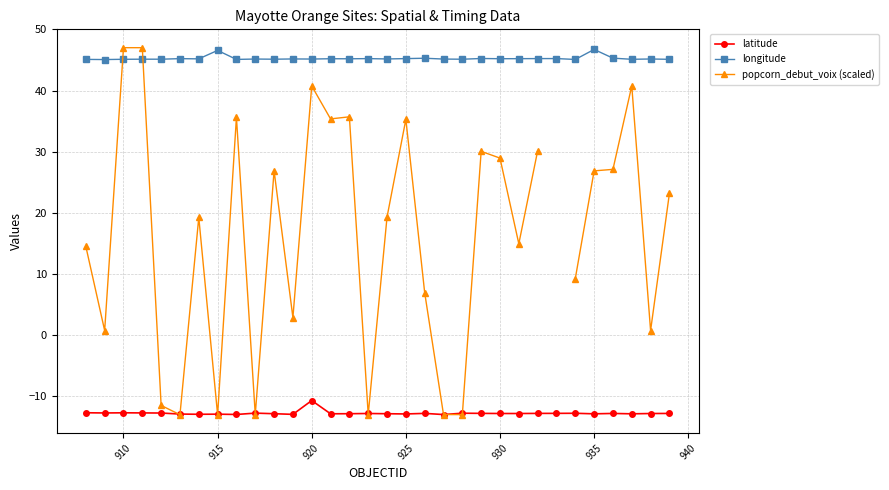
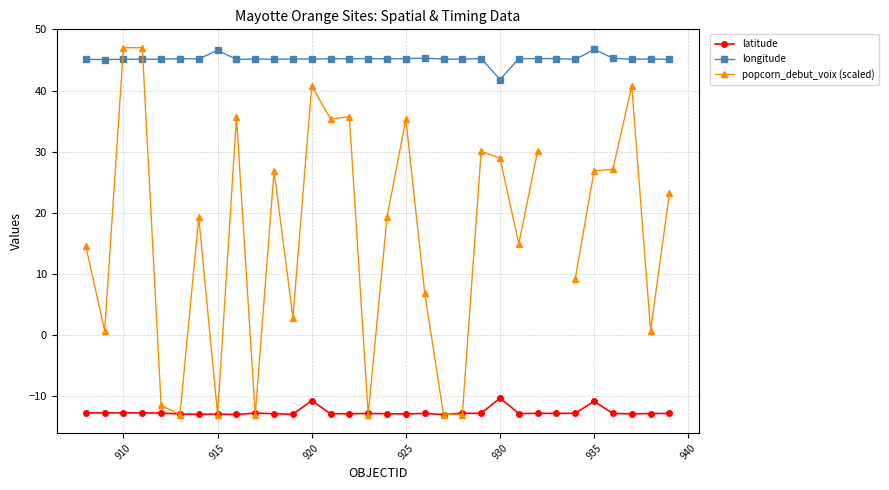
latitude, 930: -13 -> -10
longitude, 930: 45 -> 42
latitude, 935: -13 -> -11
